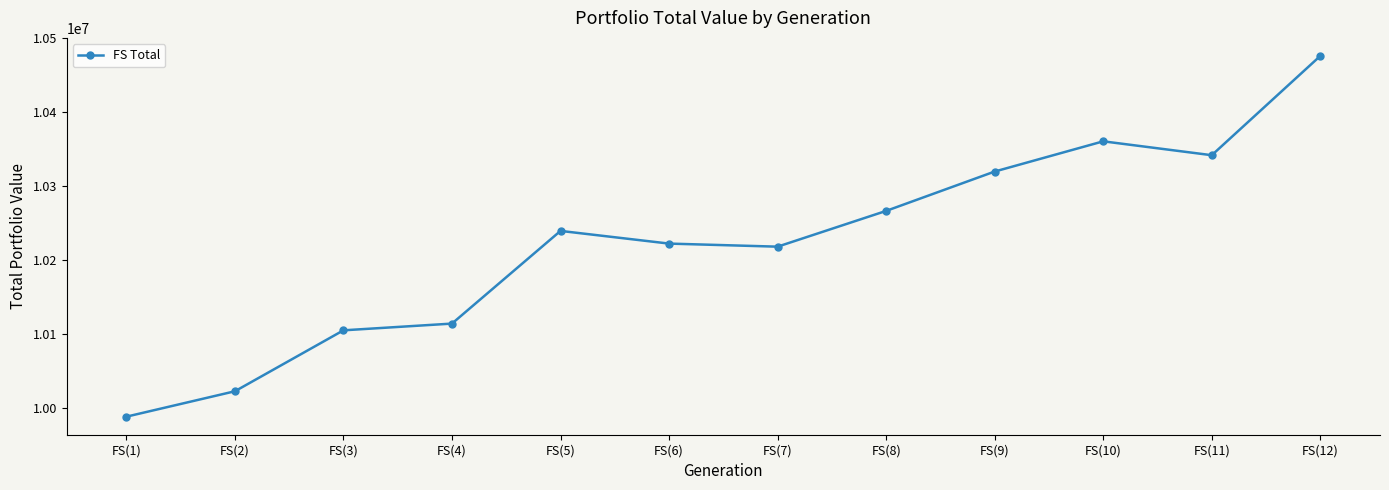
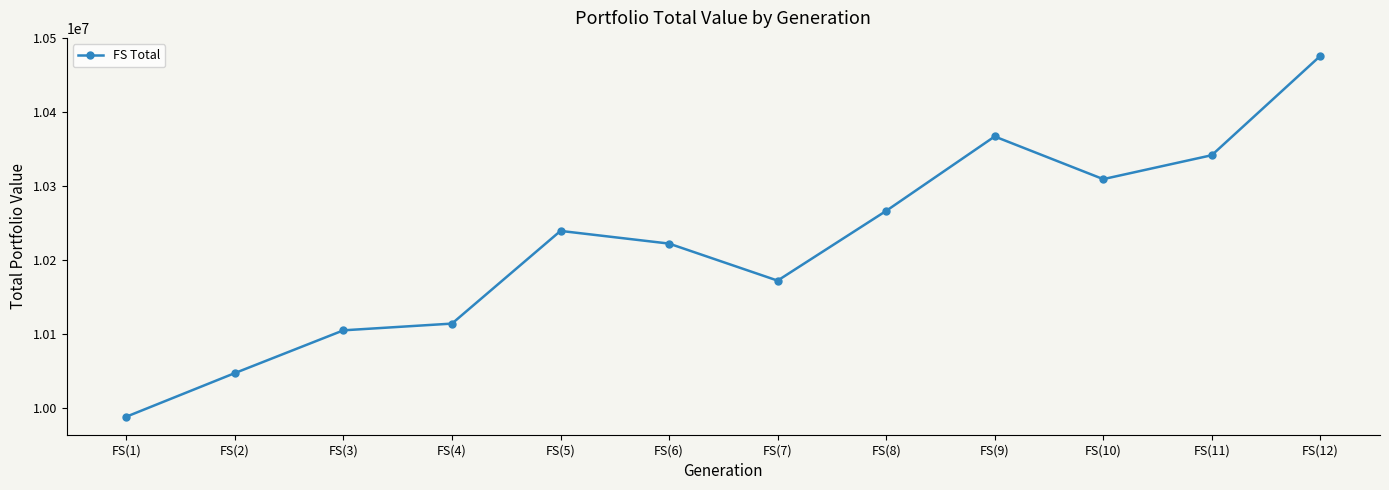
FS(2): 10020000 -> 10050000
FS(7): 10220000 -> 10170000
FS(9): 10320000 -> 10370000
FS(10): 10360000 -> 10310000
